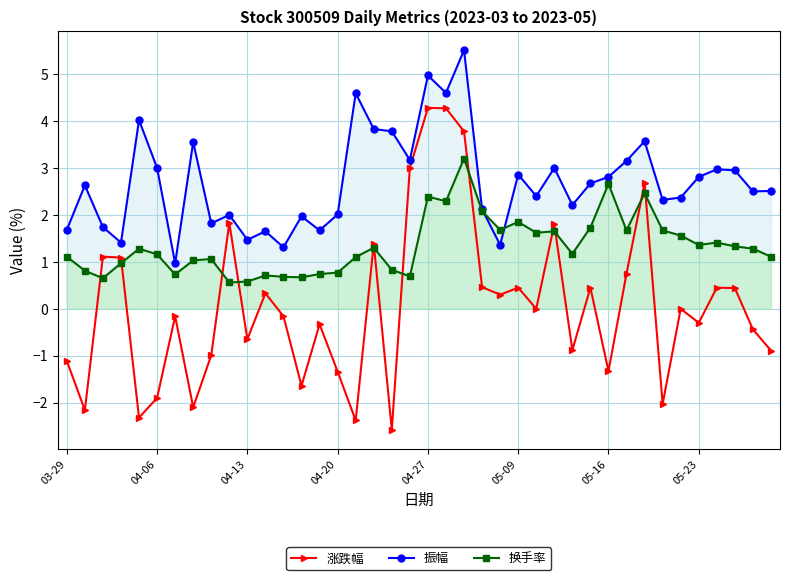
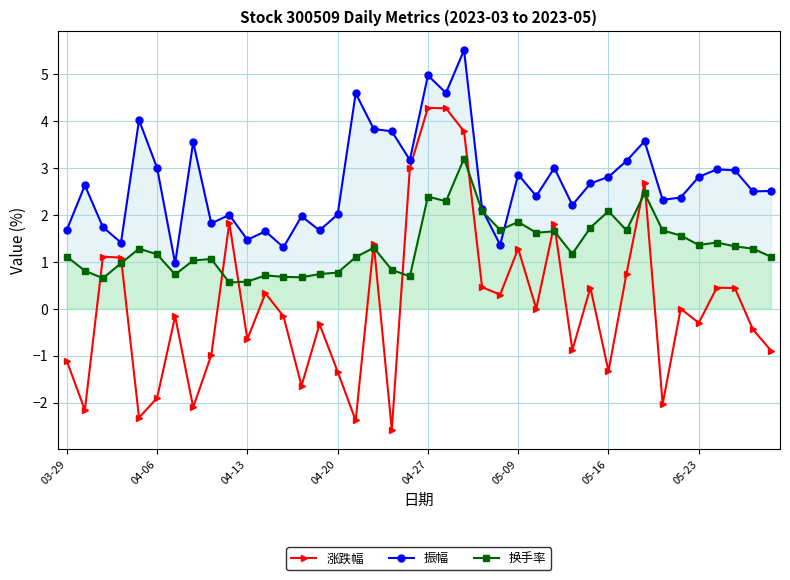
涨跌幅, 05-09: 0.5 -> 1.3
换手率, 05-16: 2.7 -> 2.1
